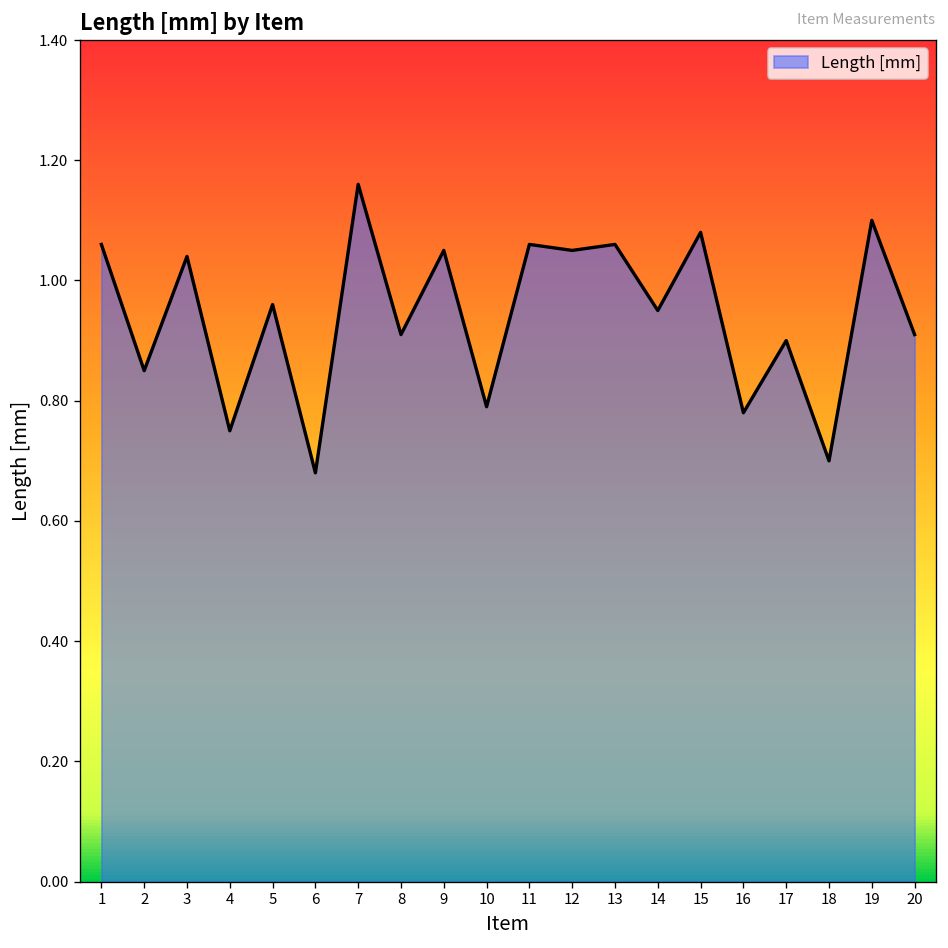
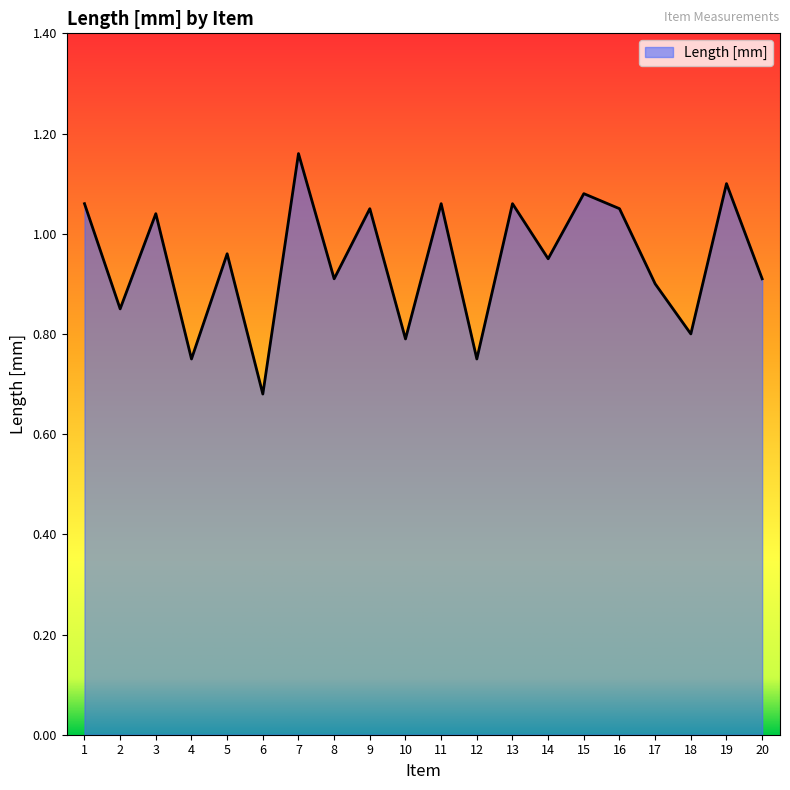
12: 1.05 -> 0.75
16: 0.78 -> 1.05
18: 0.7 -> 0.8
